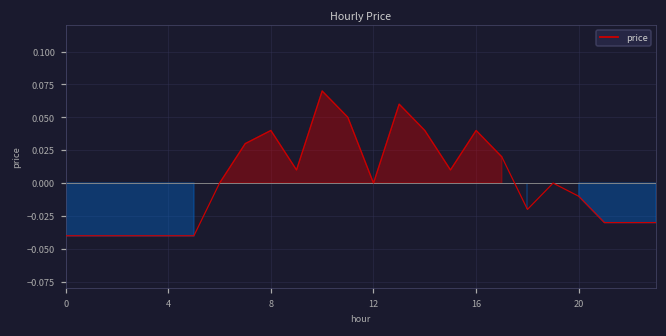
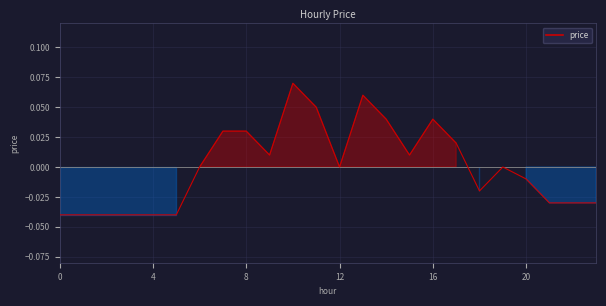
8: 0.04 -> 0.03
